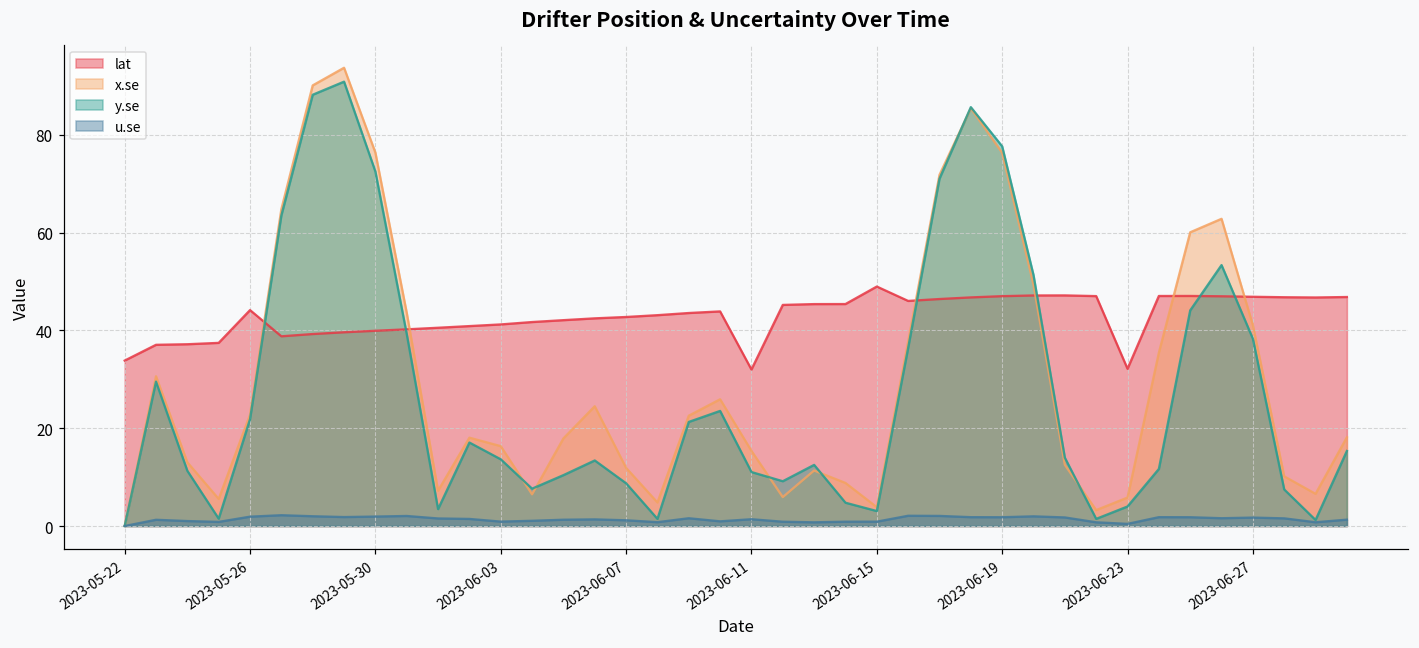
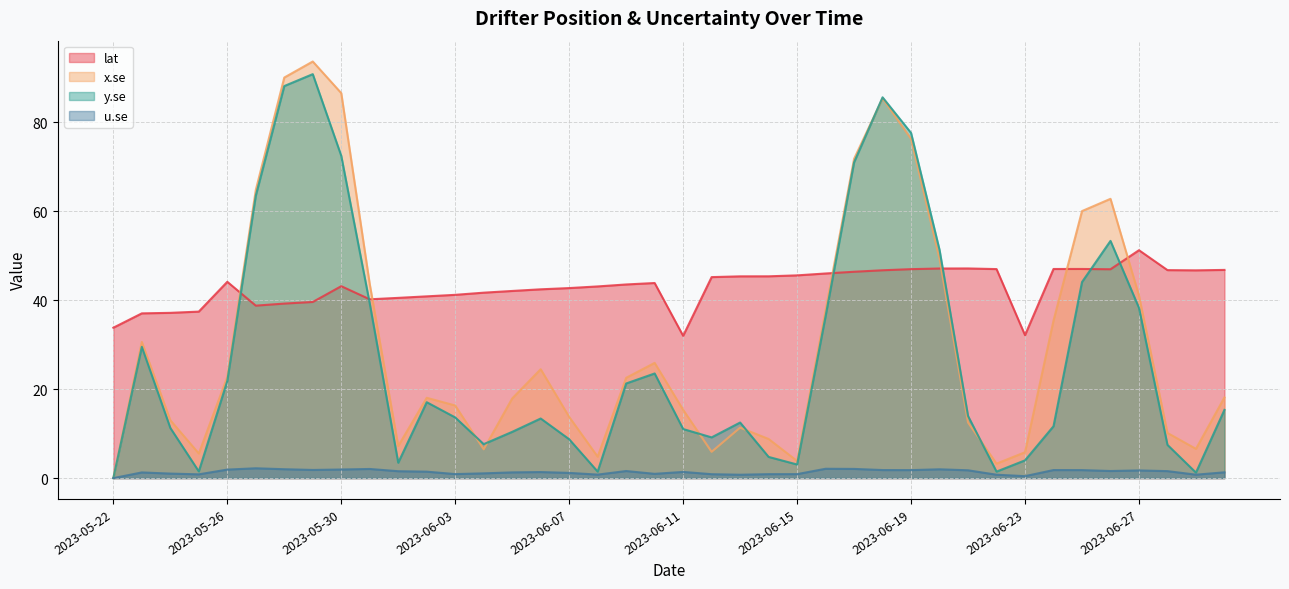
lat, 2023-05-30: 40 -> 43
x.se, 2023-05-30: 76 -> 87
x.se, 2023-06-07: 12 -> 14
lat, 2023-06-15: 49 -> 46
lat, 2023-06-27: 47 -> 51
